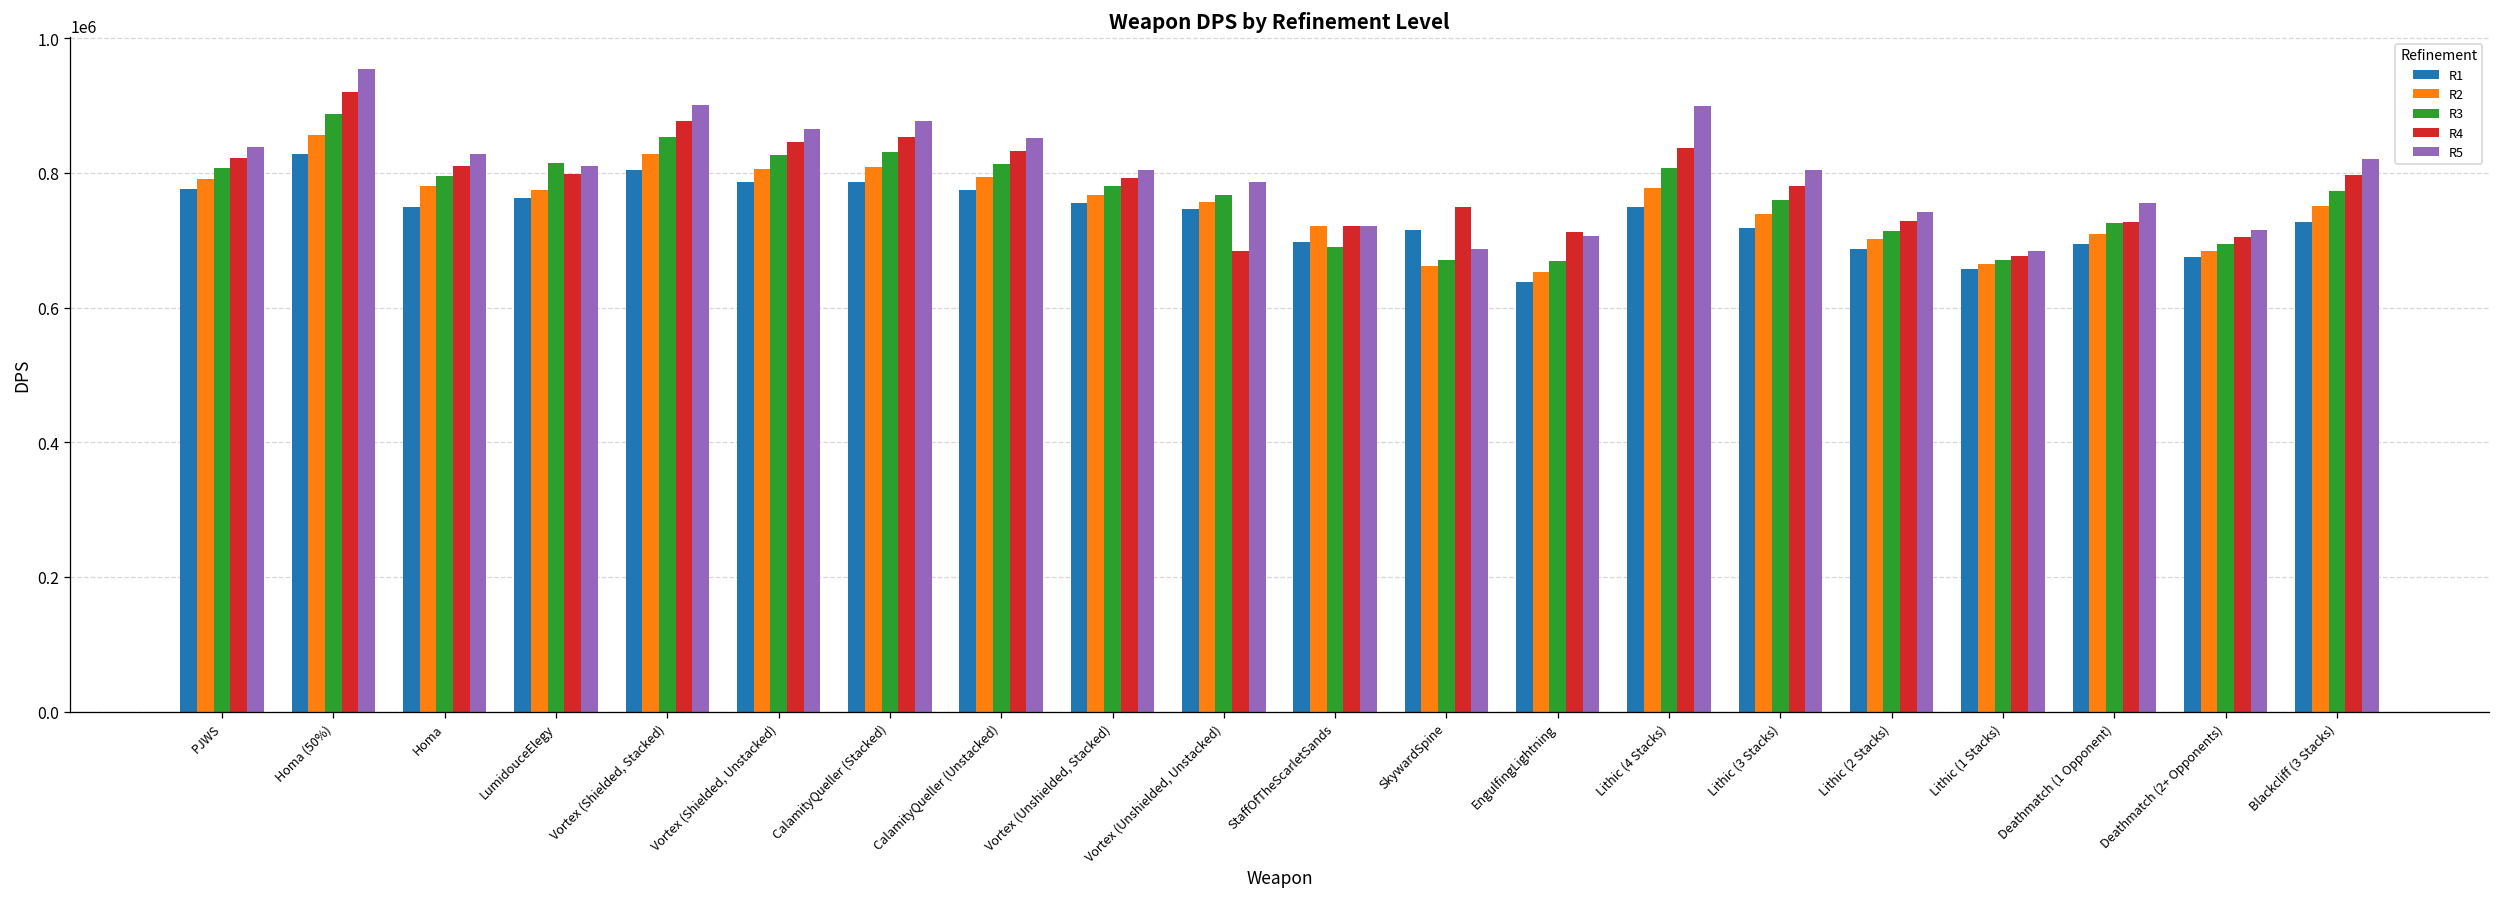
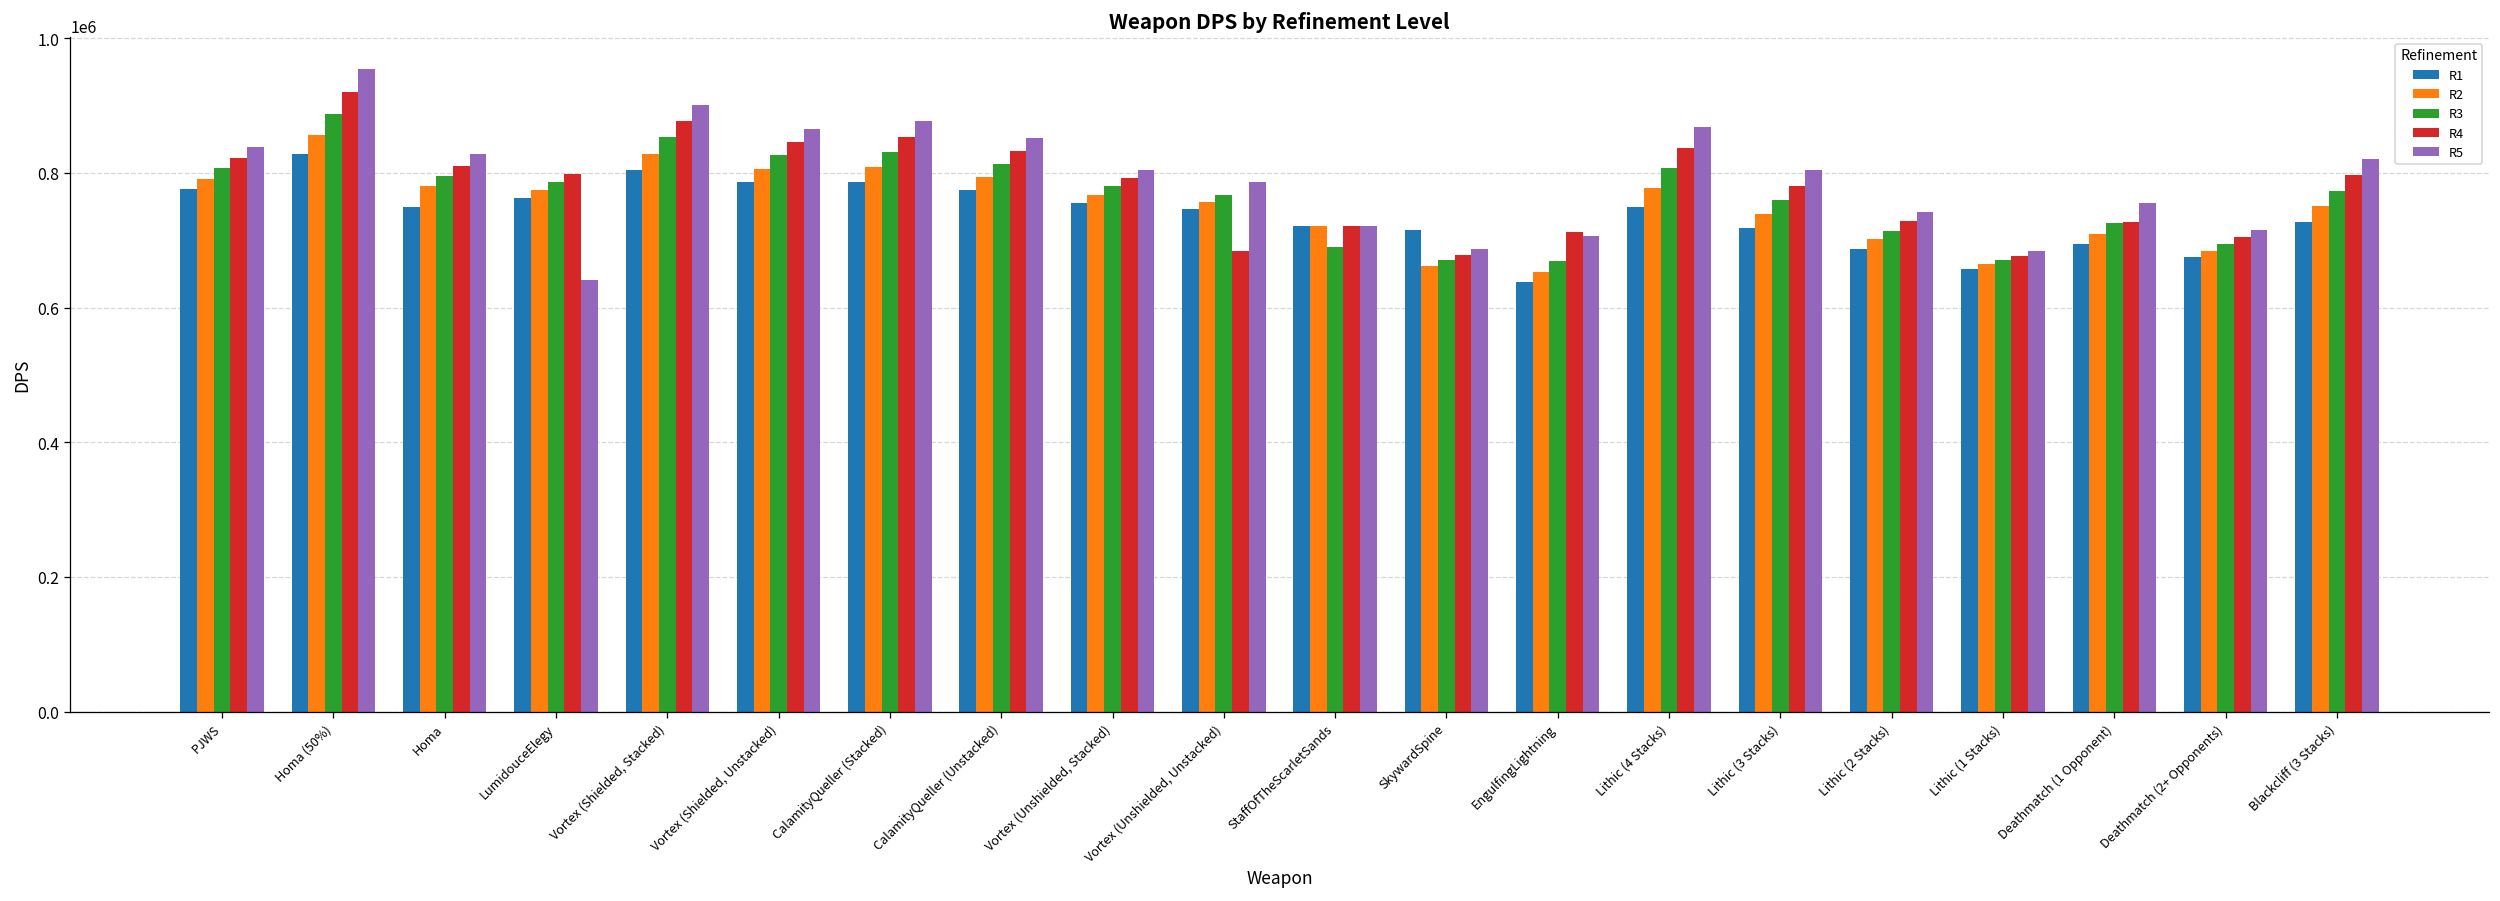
R3, LumidouceElegy: 810000 -> 790000
R5, LumidouceElegy: 810000 -> 640000
R1, StaffOfTheScarletSands: 700000 -> 720000
R4, SkywardSpine: 750000 -> 680000
R5, Lithic (4 Stacks): 900000 -> 870000
